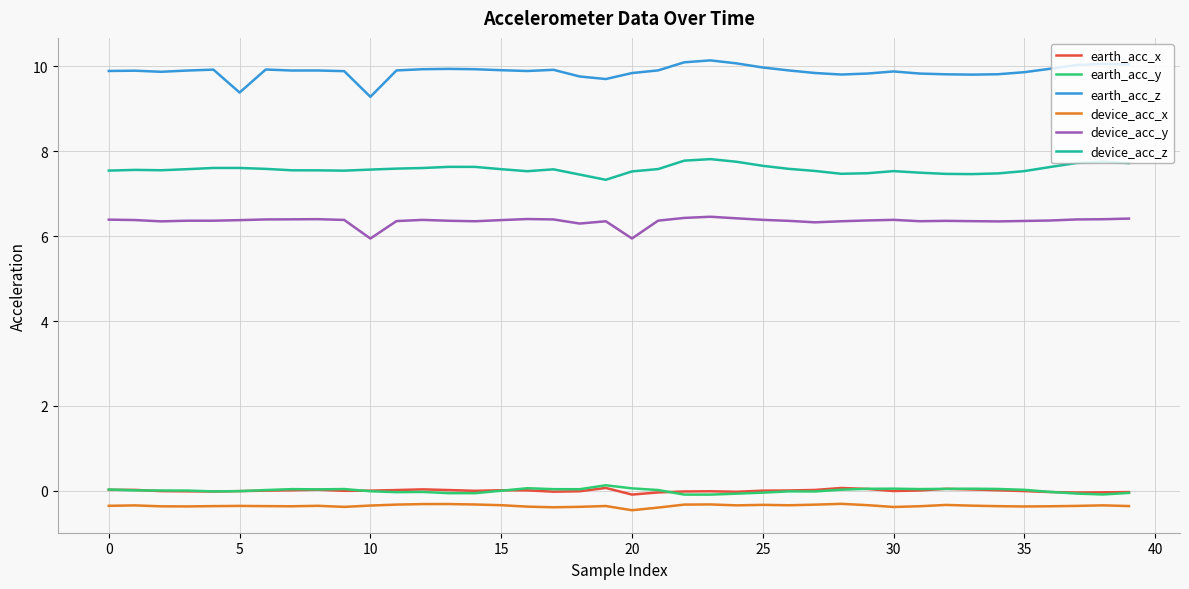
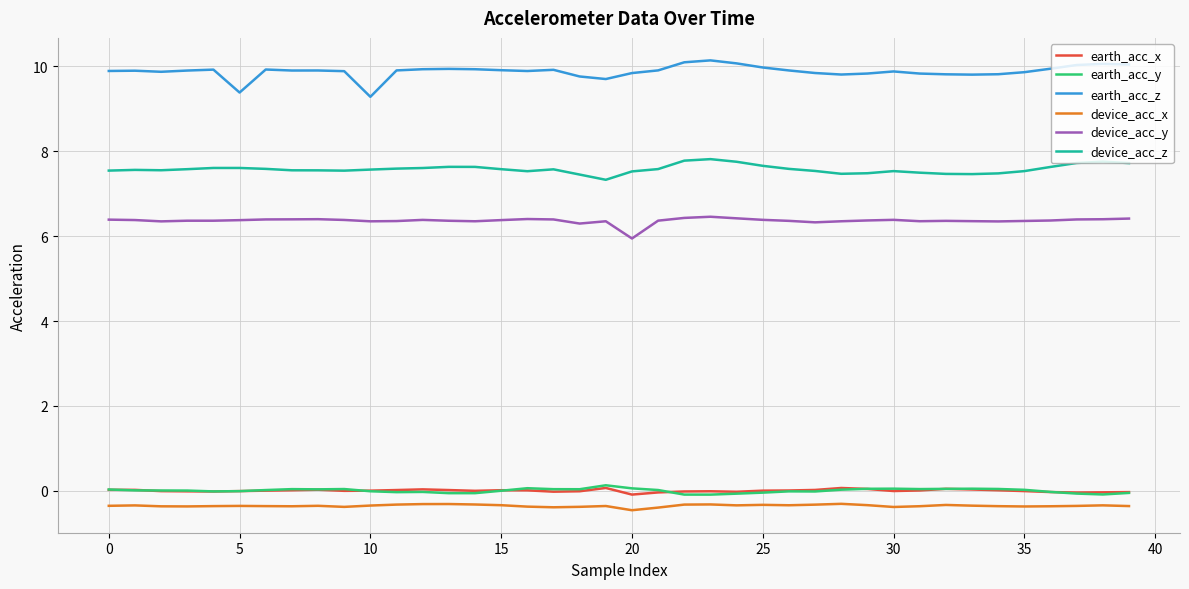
device_acc_y, 10: 5.9 -> 6.3
